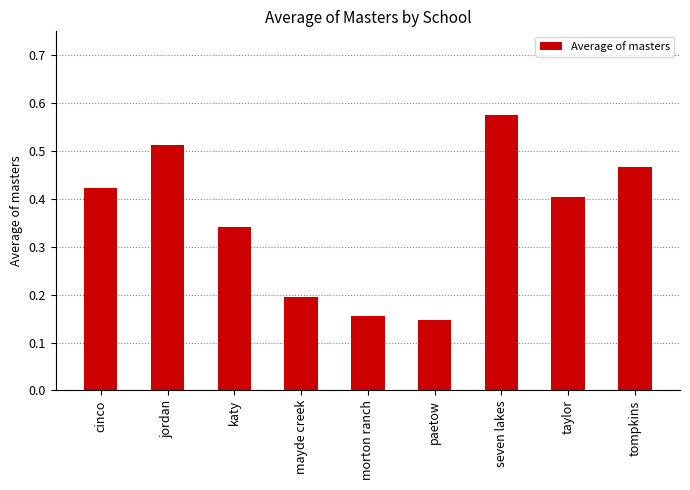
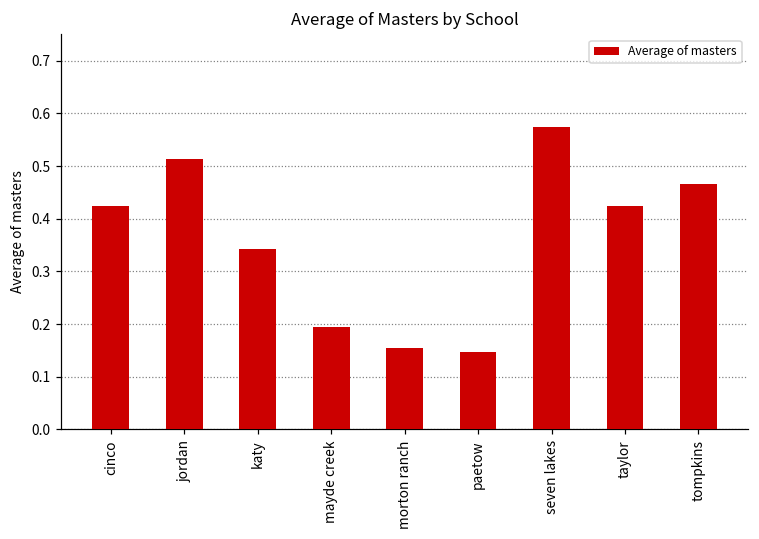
Average of masters, taylor: 0.40 -> 0.42
